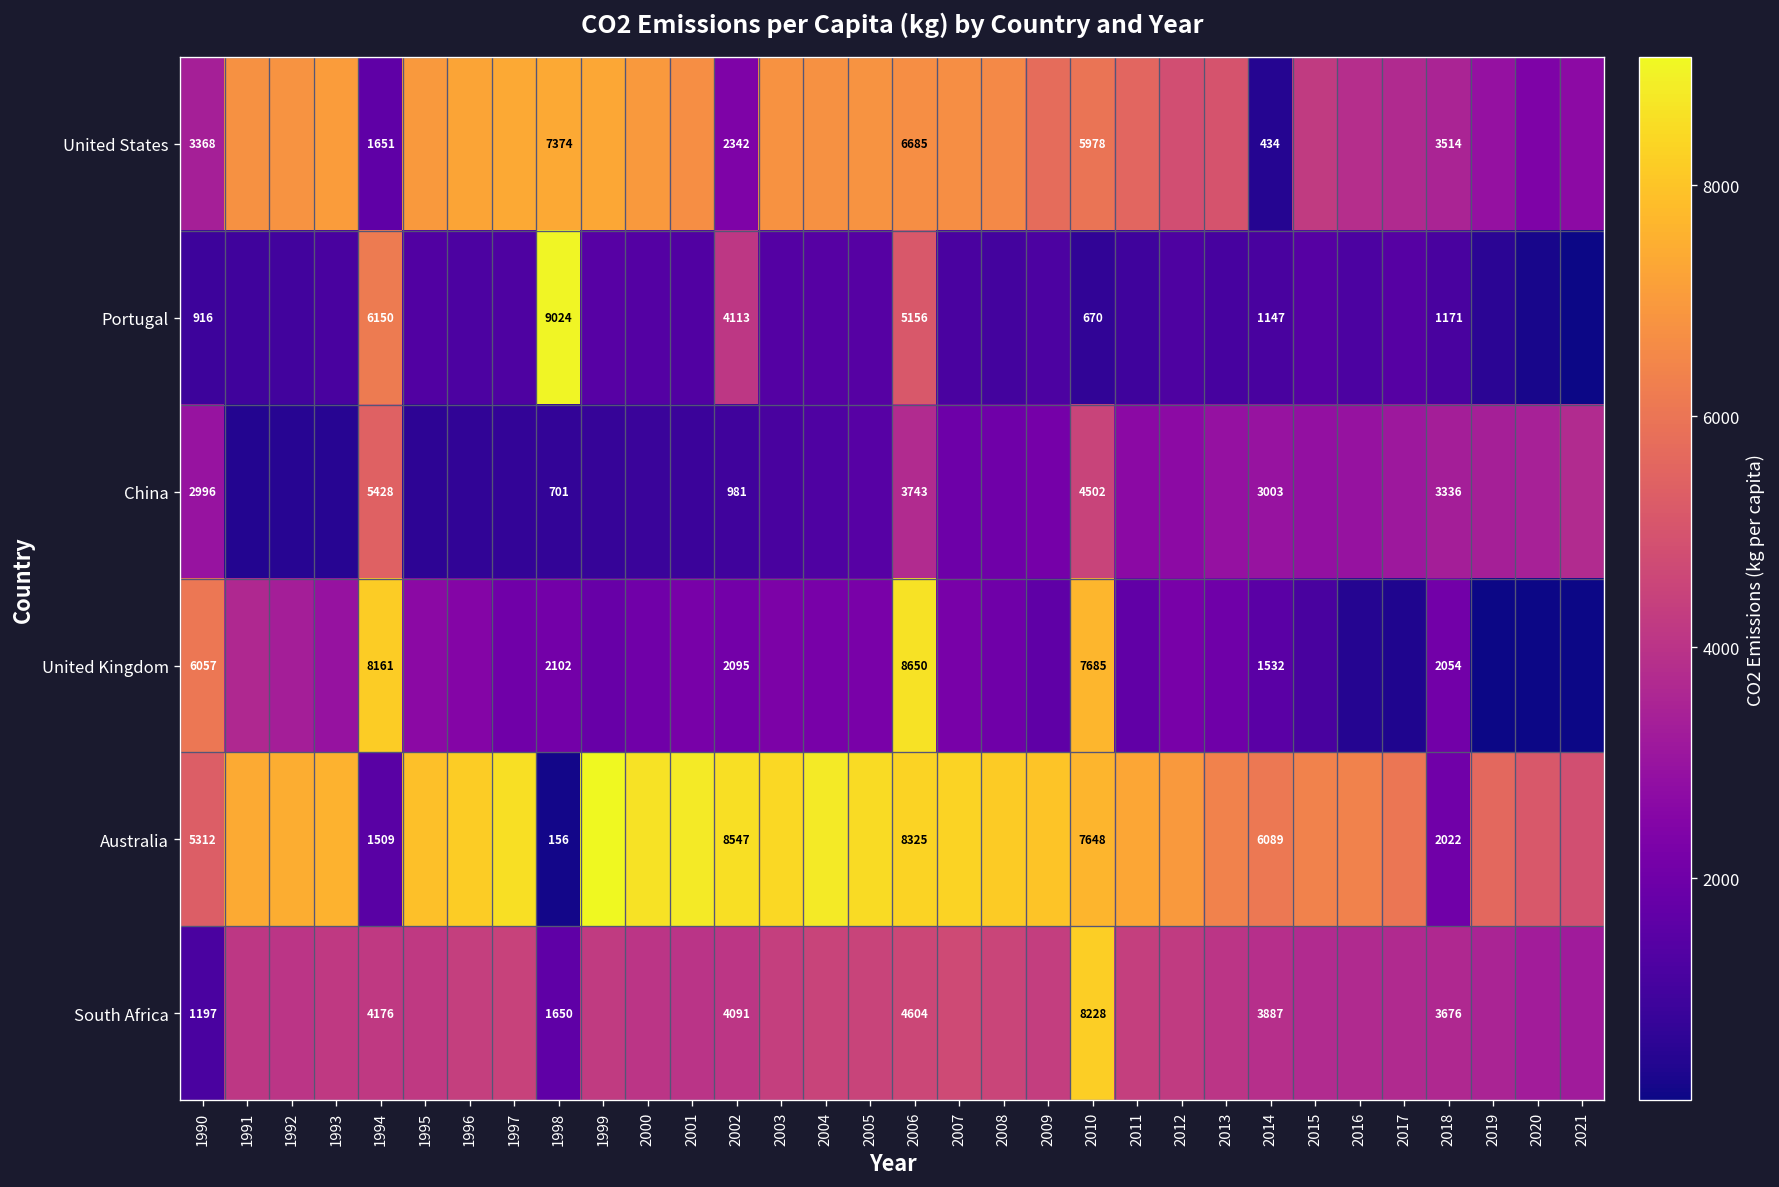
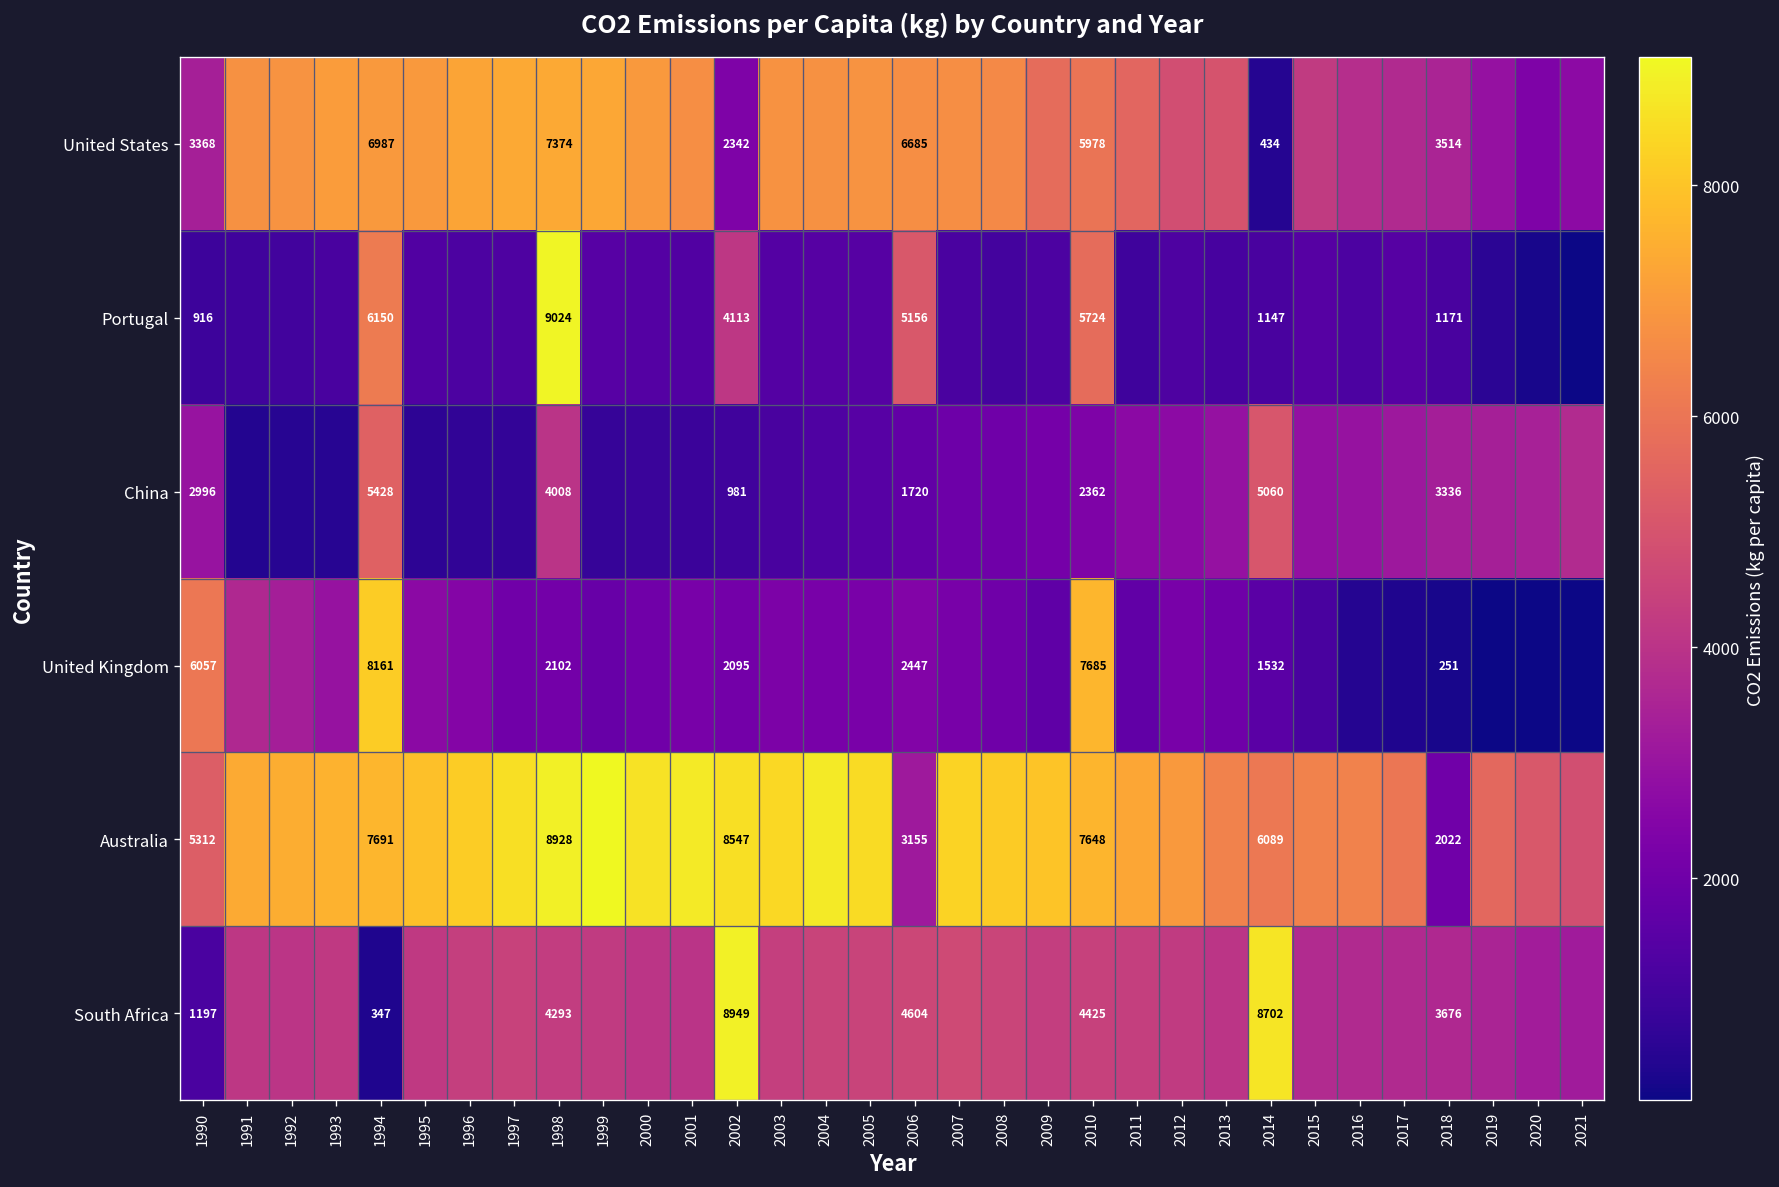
United States, 1994: 1651 -> 6987
Portugal, 2010: 670 -> 5724
China, 1998: 701 -> 4008
China, 2006: 3743 -> 1720
China, 2010: 4502 -> 2362
China, 2014: 3003 -> 5060
United Kingdom, 2006: 8650 -> 2447
United Kingdom, 2018: 2054 -> 251
Australia, 1994: 1509 -> 7691
Australia, 1998: 156 -> 8928
Australia, 2006: 8325 -> 3155
South Africa, 1994: 4176 -> 347
South Africa, 1998: 1650 -> 4293
South Africa, 2002: 4091 -> 8949
South Africa, 2010: 8228 -> 4425
South Africa, 2014: 3887 -> 8702
